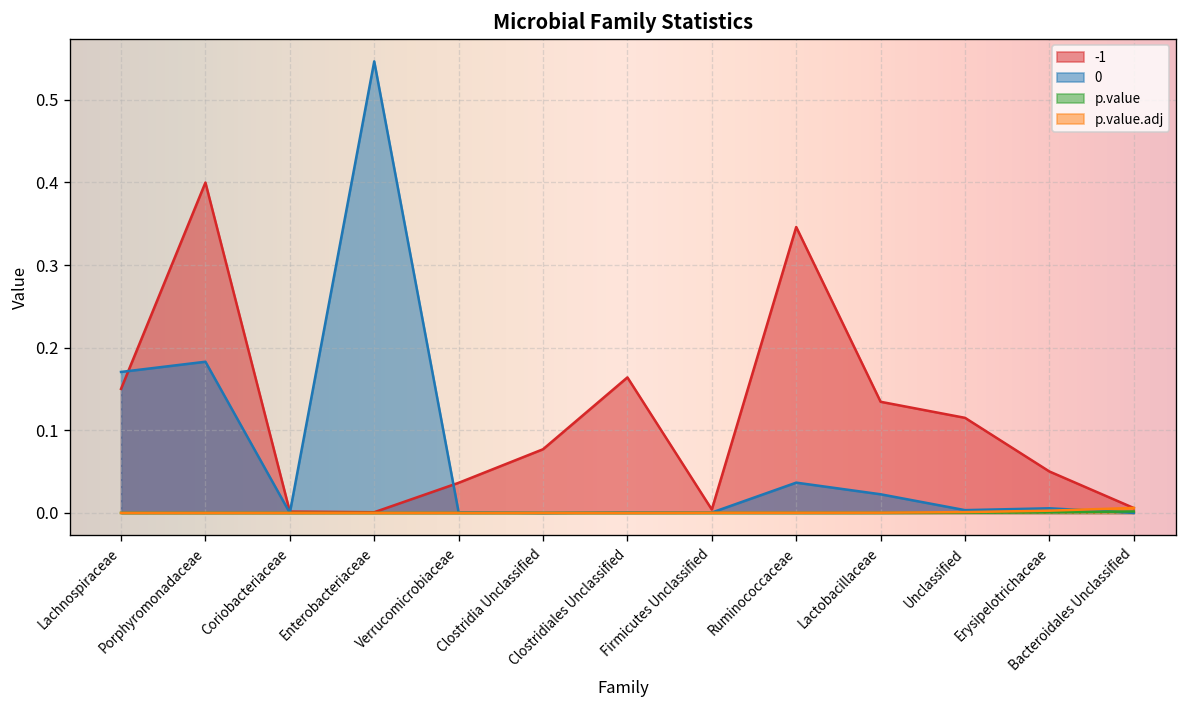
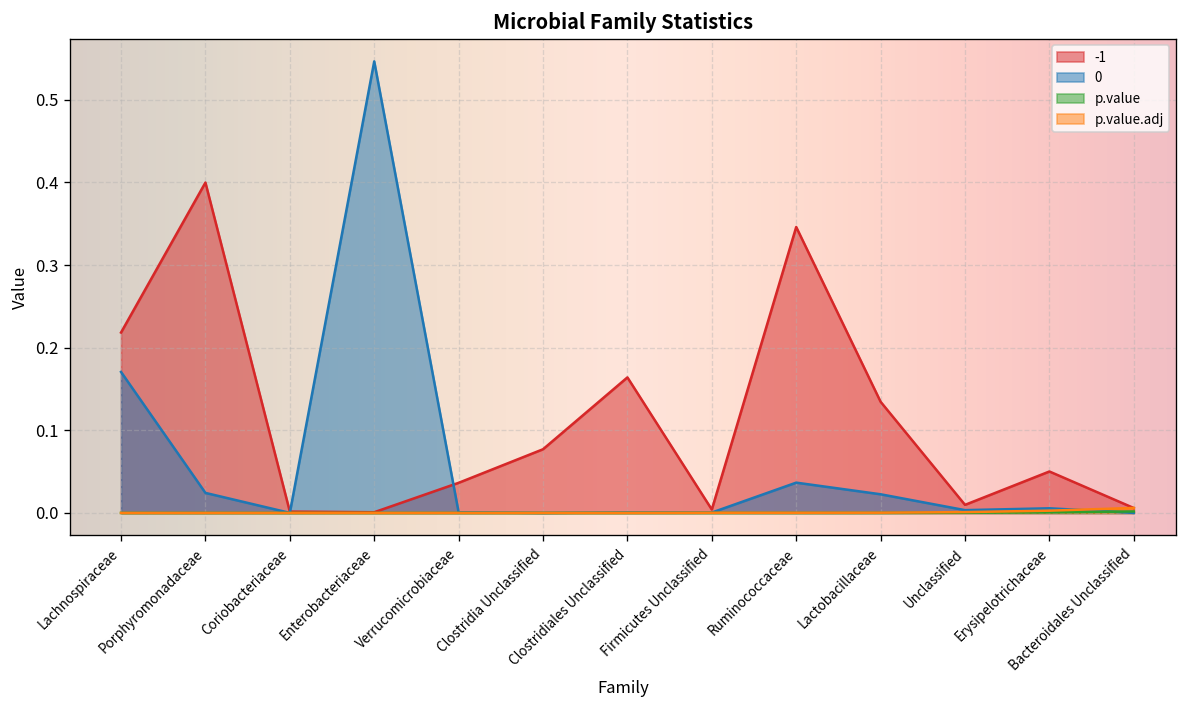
-1, Lachnospiraceae: 0.15 -> 0.22
0, Porphyromonadaceae: 0.18 -> 0.02
-1, Unclassified: 0.12 -> 0.01
